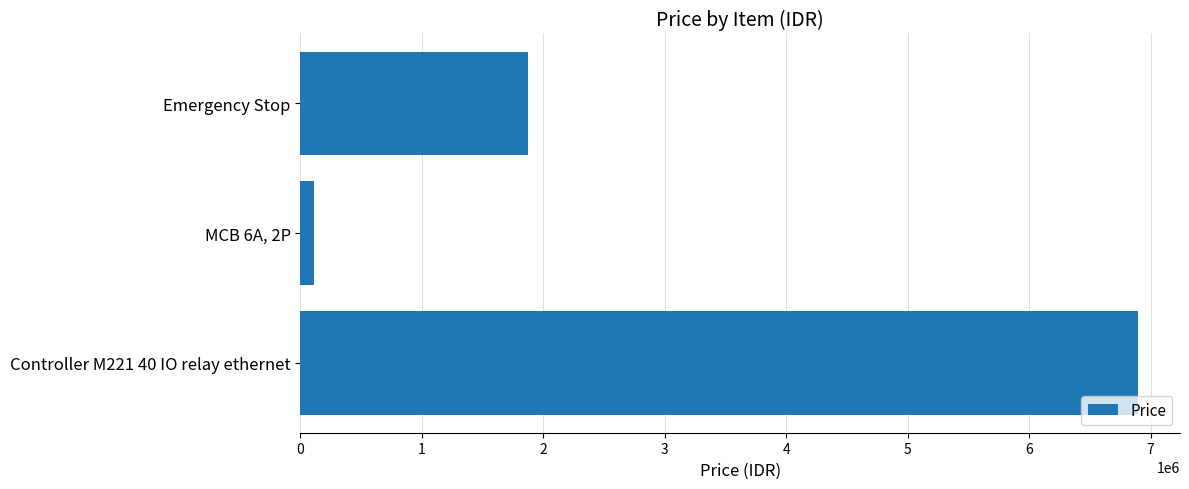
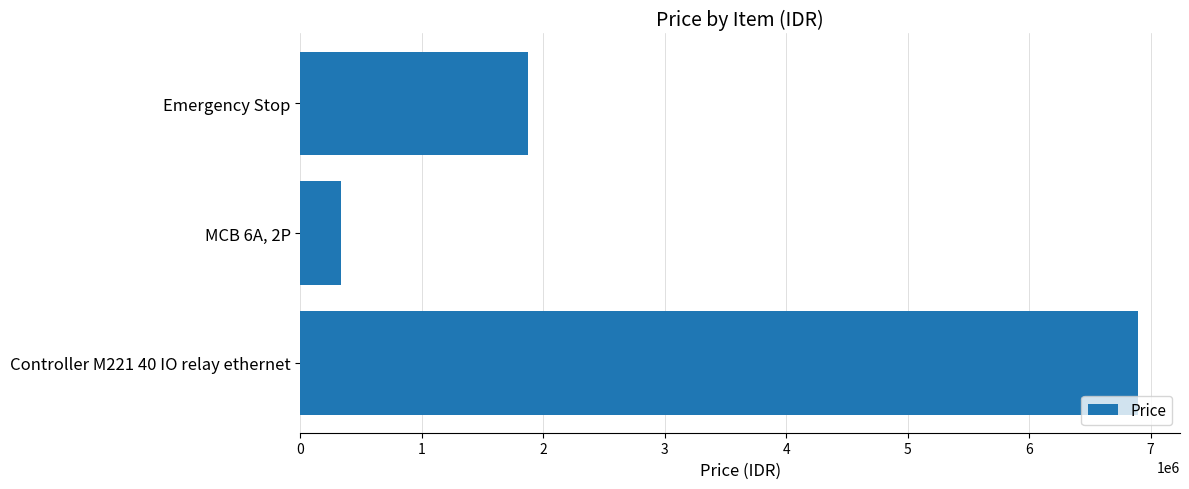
MCB 6A, 2P: 110000 -> 340000
